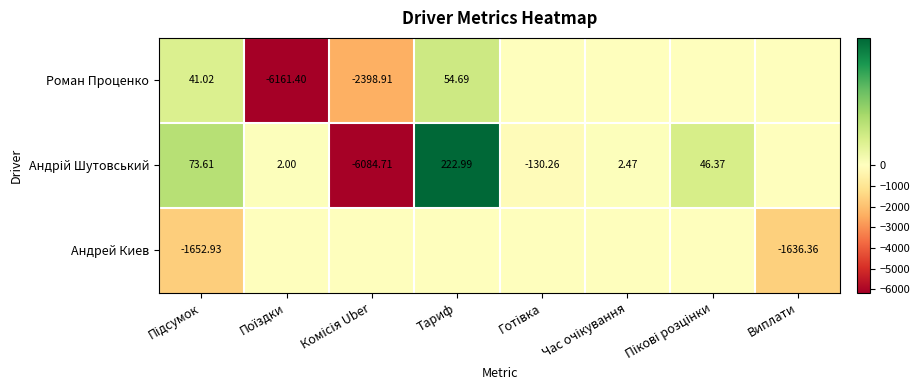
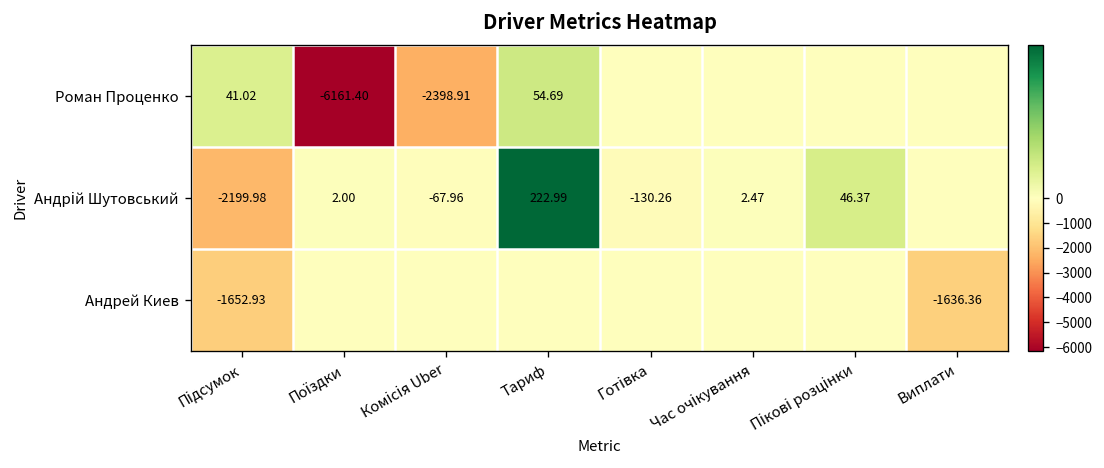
Андрій Шутовський, Підсумок: 73.61 -> -2199.98
Андрій Шутовський, Комісія Uber: -6084.71 -> -67.96
